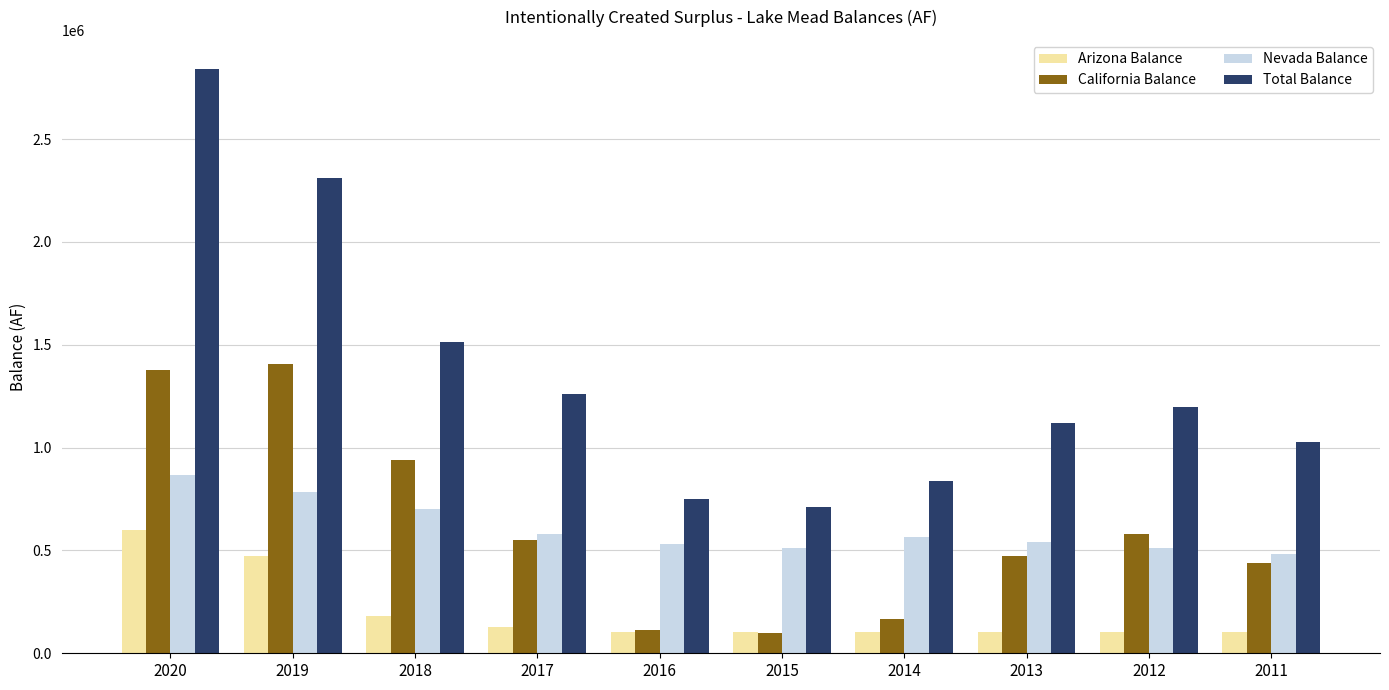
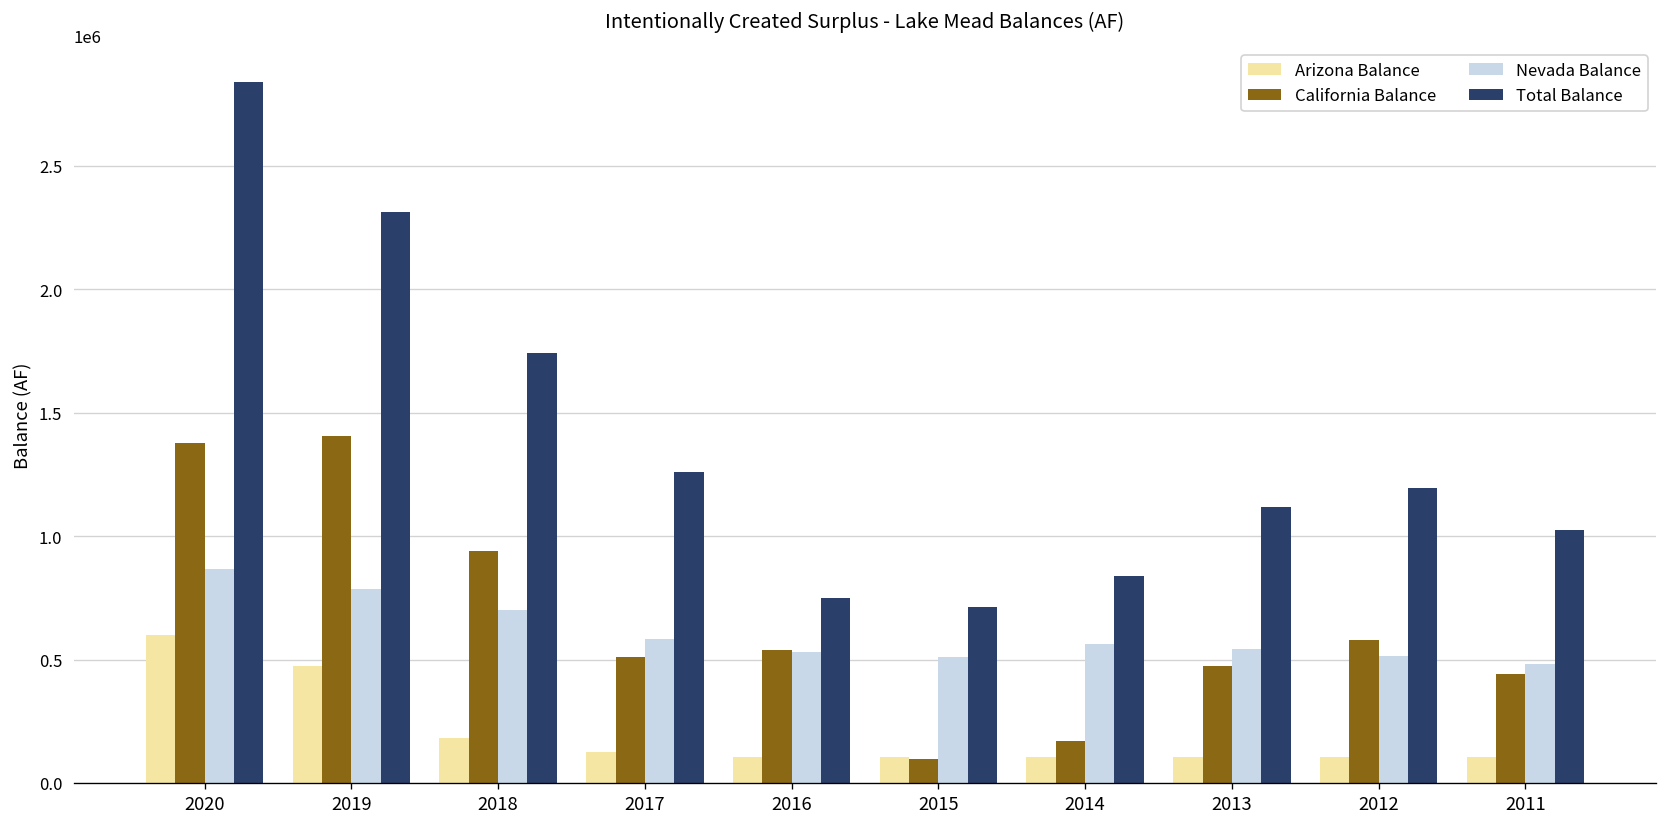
Total Balance, 2018: 1510000 -> 1740000
California Balance, 2017: 550000 -> 510000
California Balance, 2016: 120000 -> 540000
